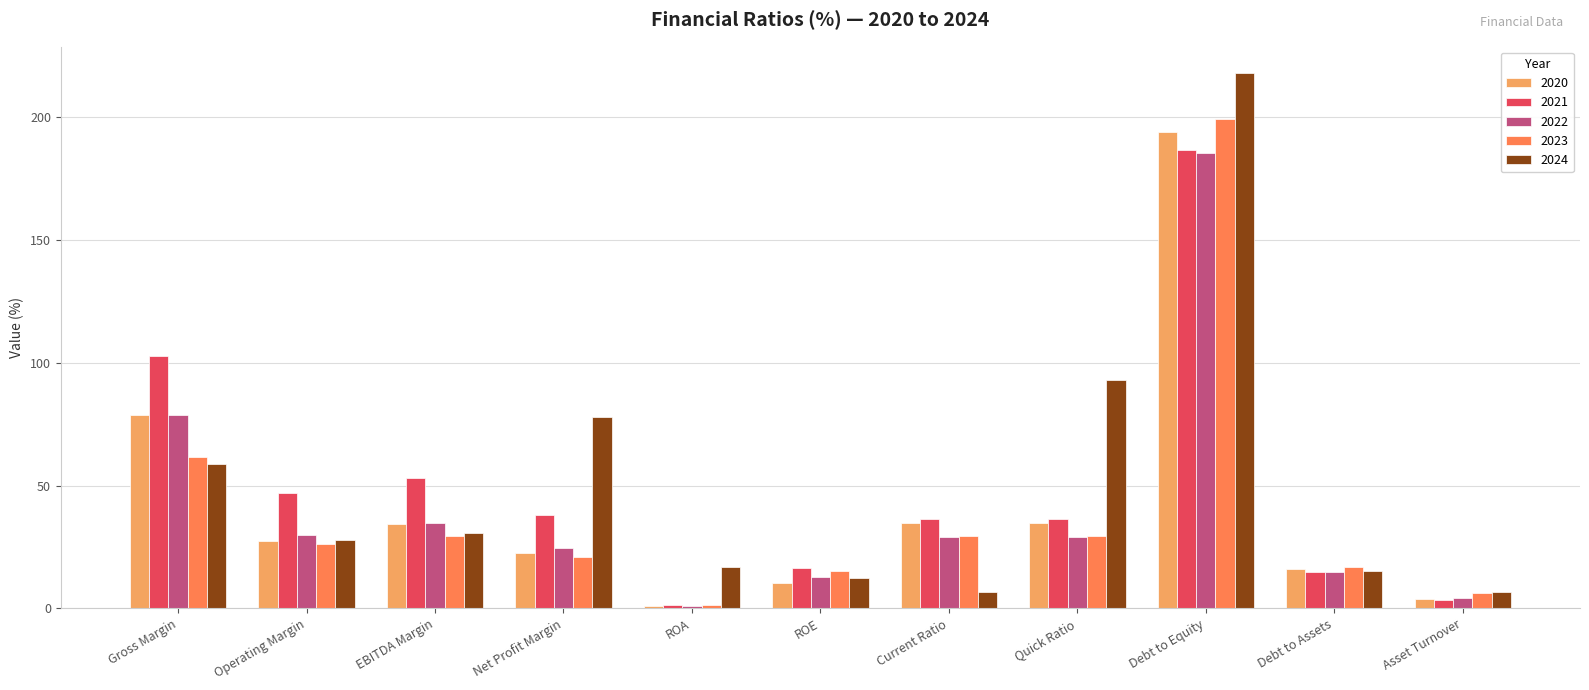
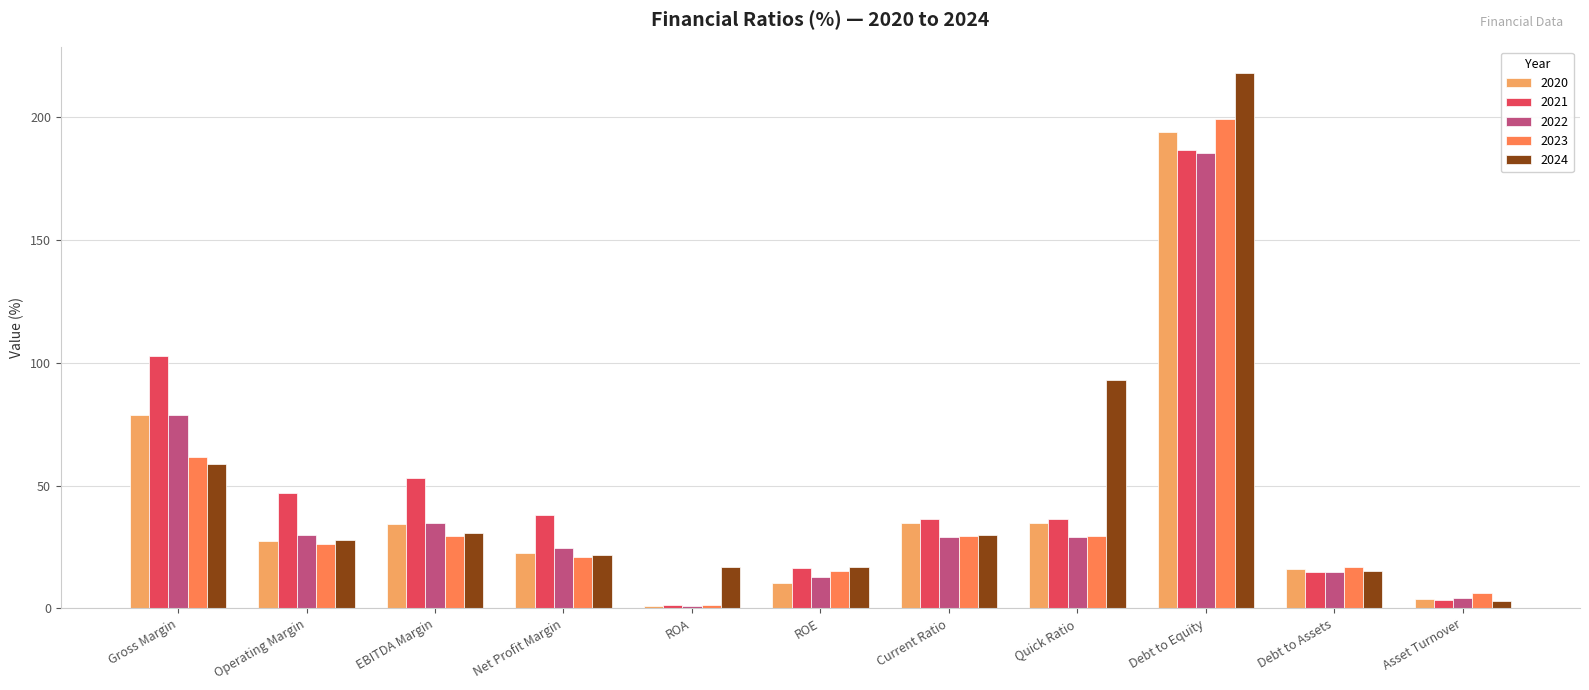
2024, Net Profit Margin: 78 -> 22
2024, ROE: 12 -> 17
2024, Current Ratio: 7 -> 30
2024, Asset Turnover: 7 -> 3
